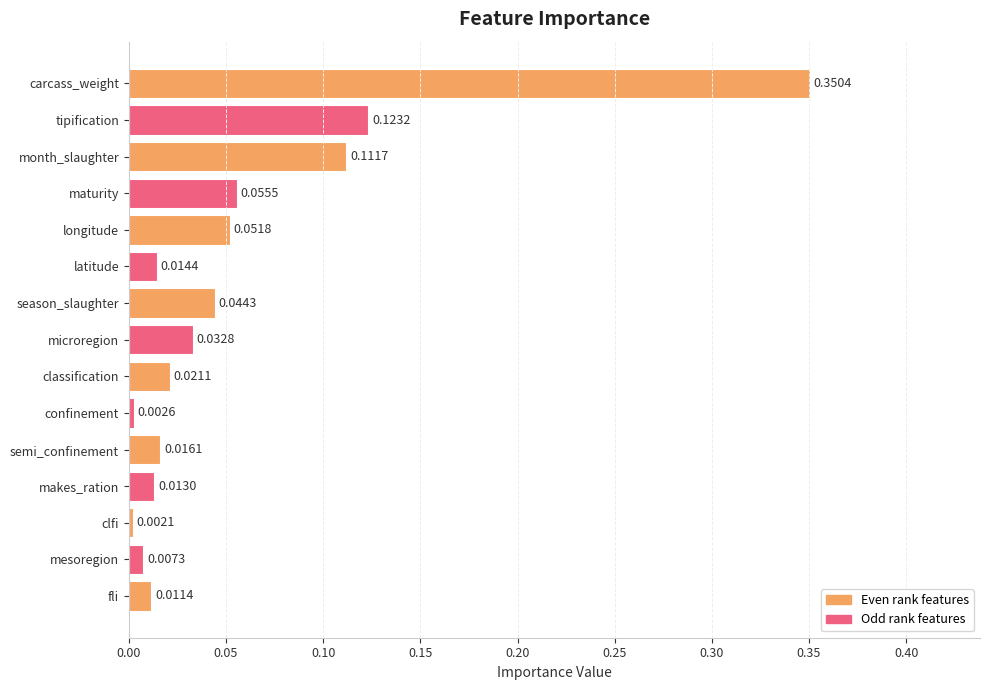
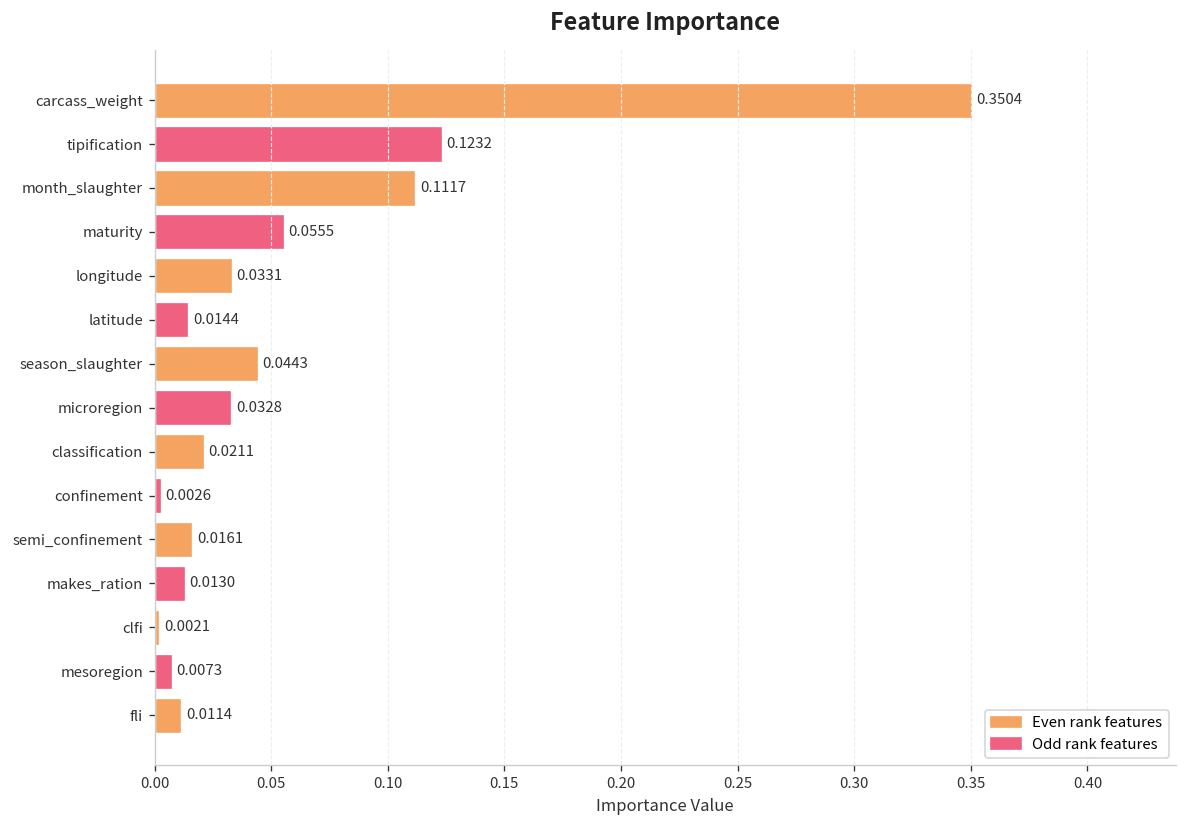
longitude: 0.0518 -> 0.0331
